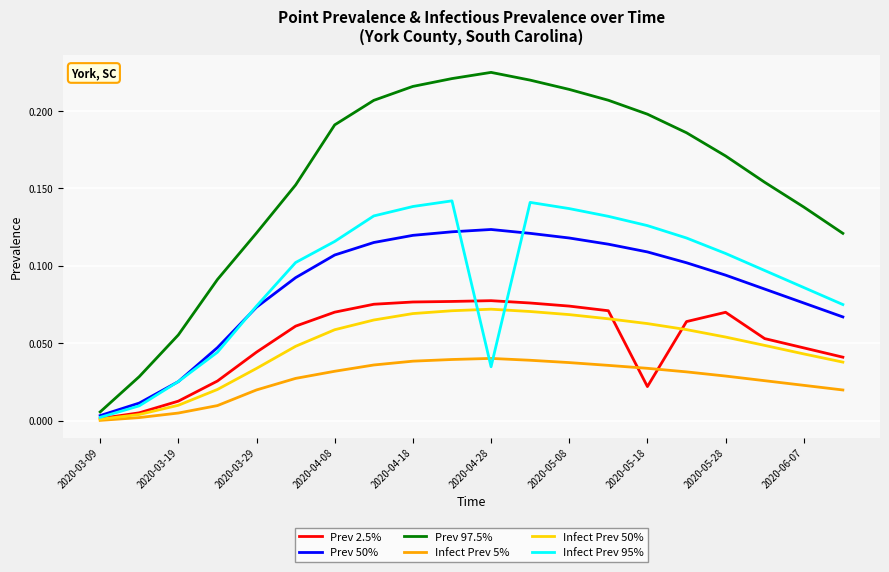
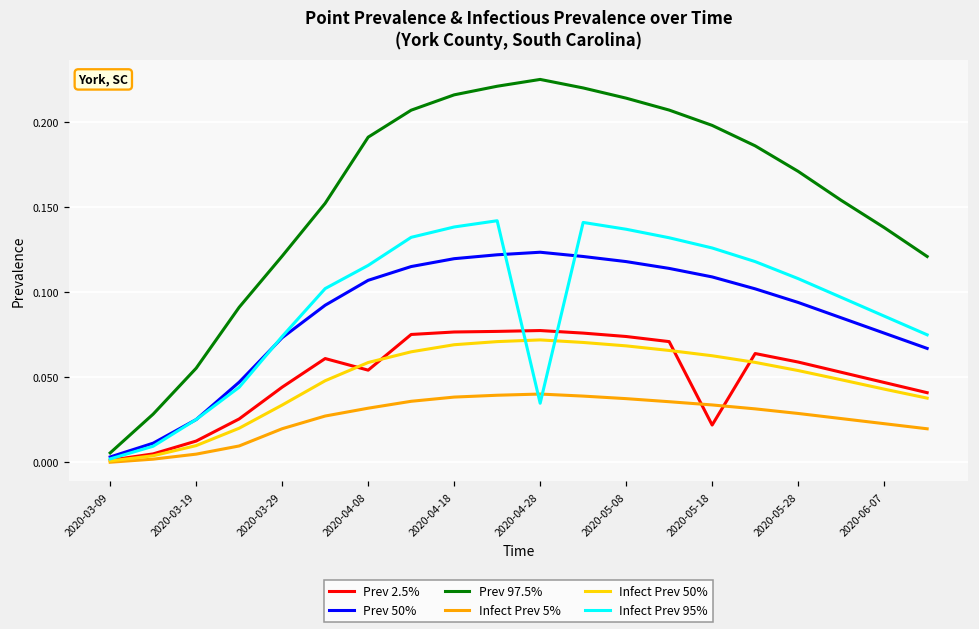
Prev 2.5%, 2020-04-08: 0.070 -> 0.054
Prev 2.5%, 2020-05-28: 0.070 -> 0.059
